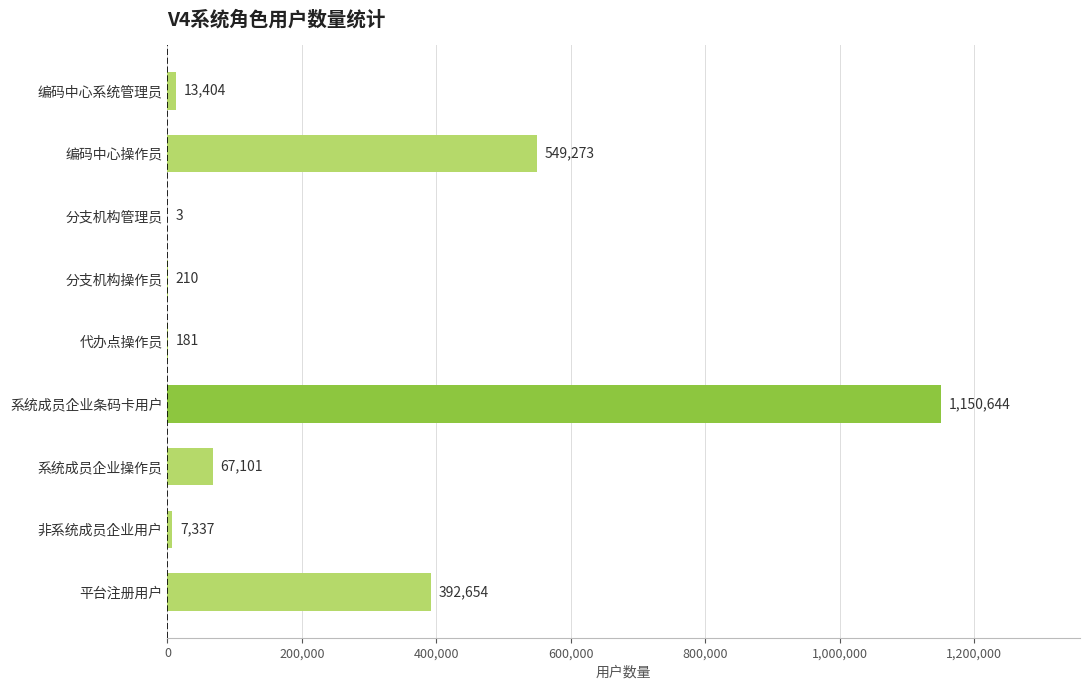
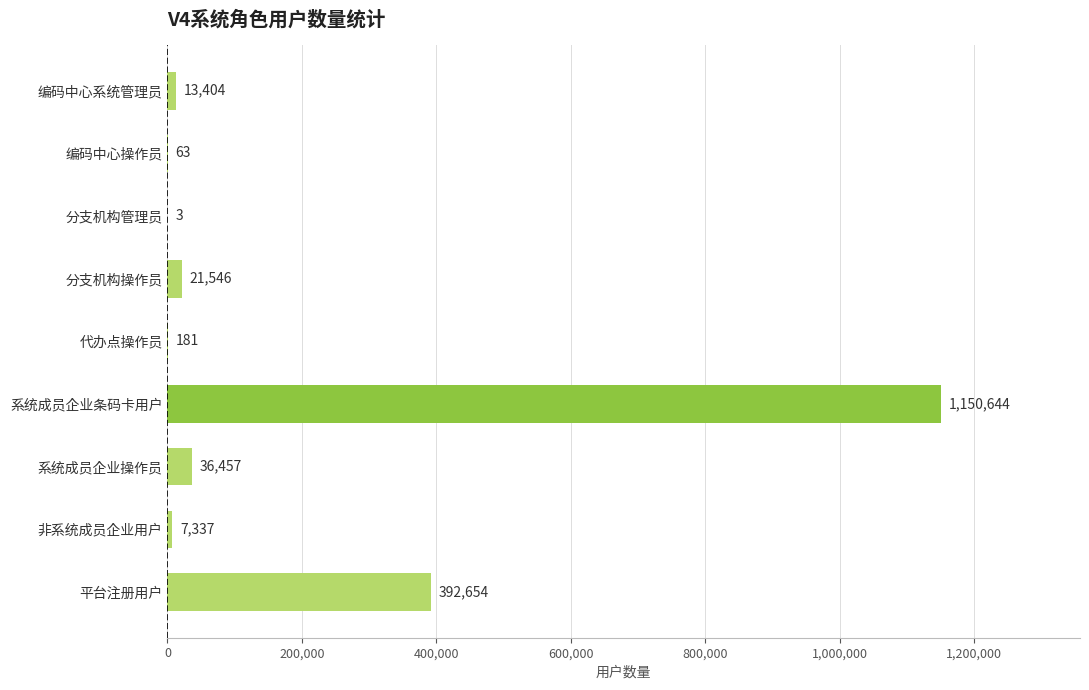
编码中心操作员: 549,273 -> 63
分支机构操作员: 210 -> 21,546
系统成员企业操作员: 67,101 -> 36,457
